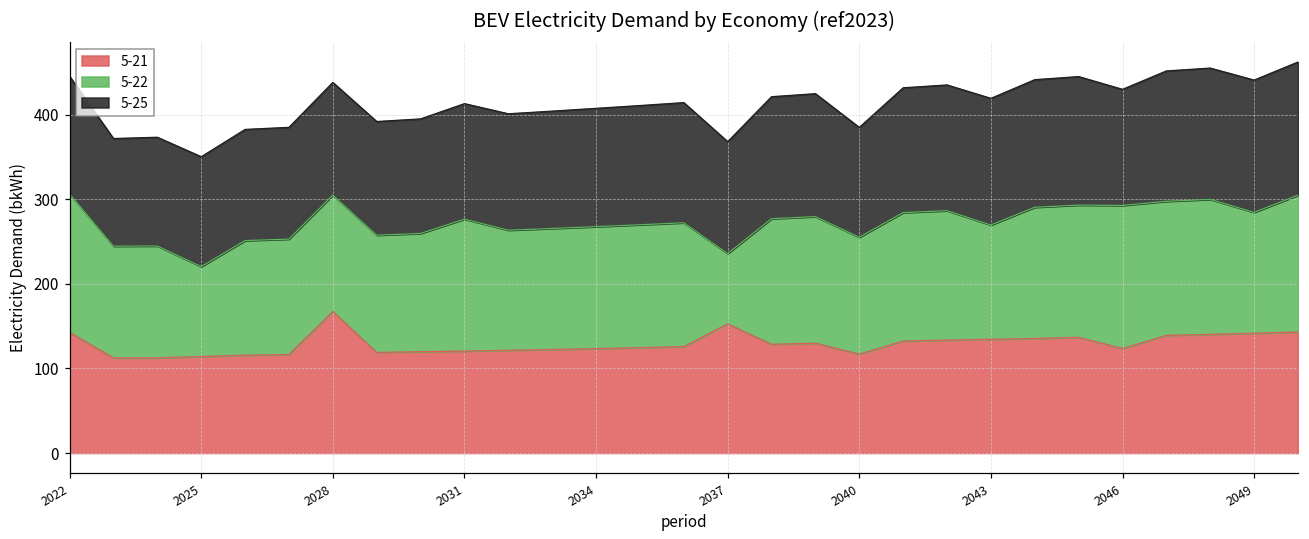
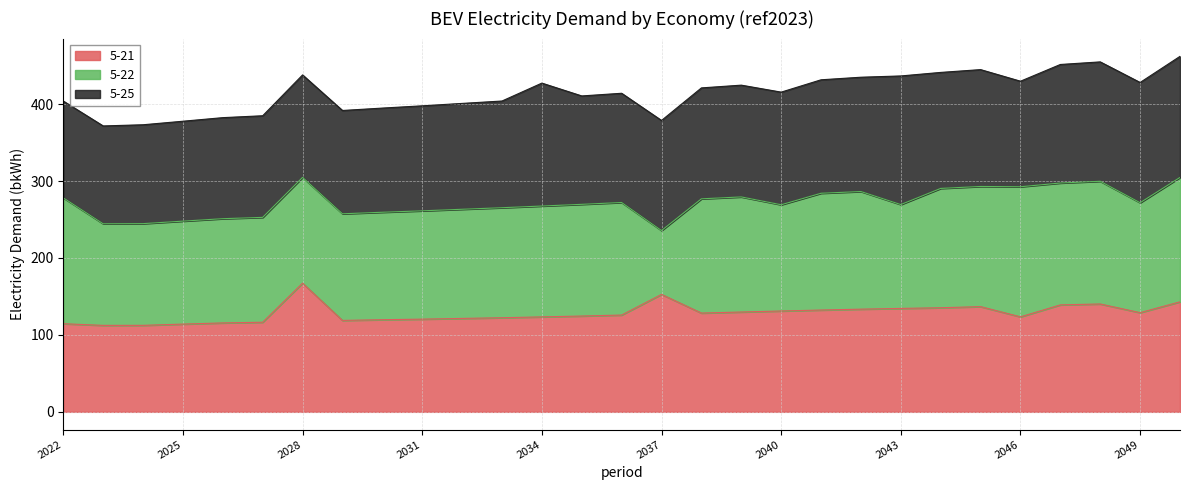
5-21, 2022: 140 -> 110
5-25, 2022: 140 -> 130
5-22, 2025: 110 -> 130
5-22, 2031: 160 -> 140
5-25, 2034: 140 -> 160
5-25, 2037: 130 -> 140
5-21, 2040: 120 -> 130
5-25, 2040: 130 -> 150
5-25, 2043: 150 -> 170
5-21, 2049: 140 -> 130
